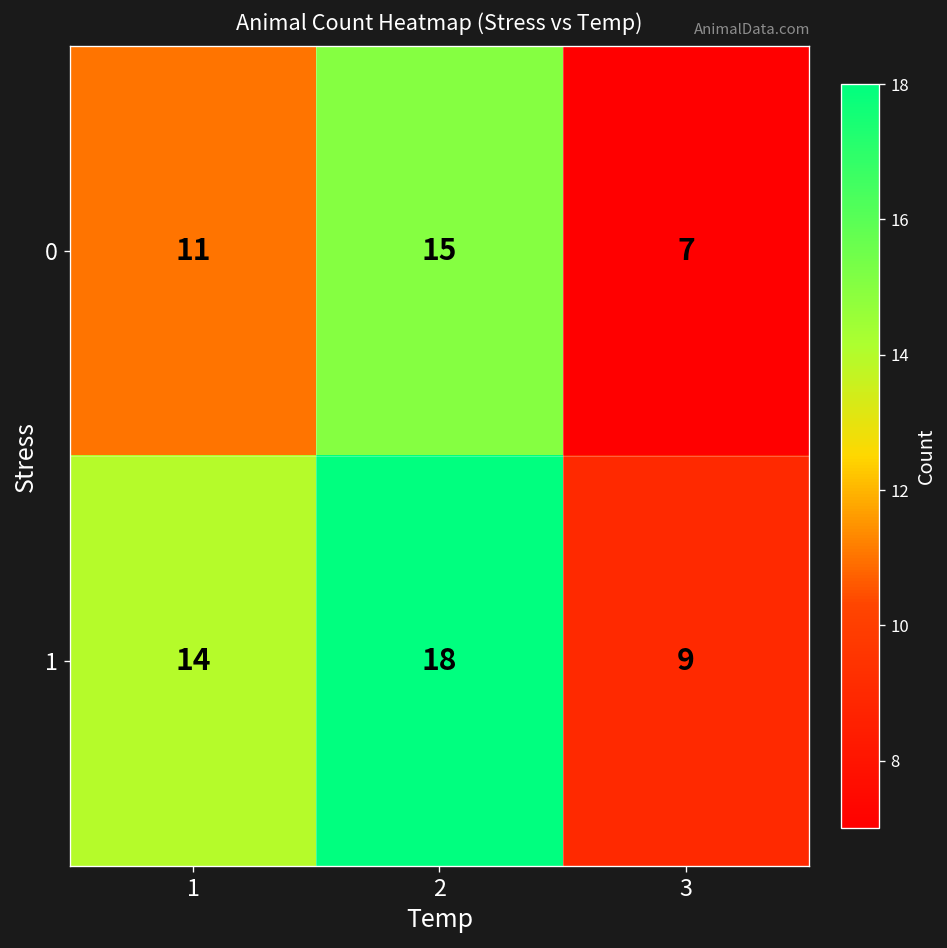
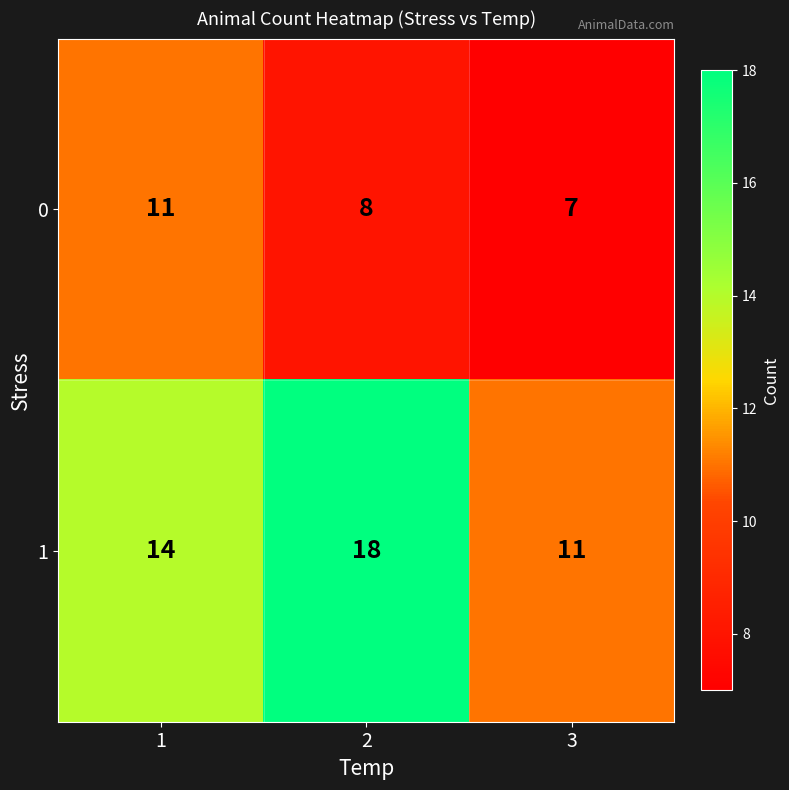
0, 2: 15 -> 8
1, 3: 9 -> 11
